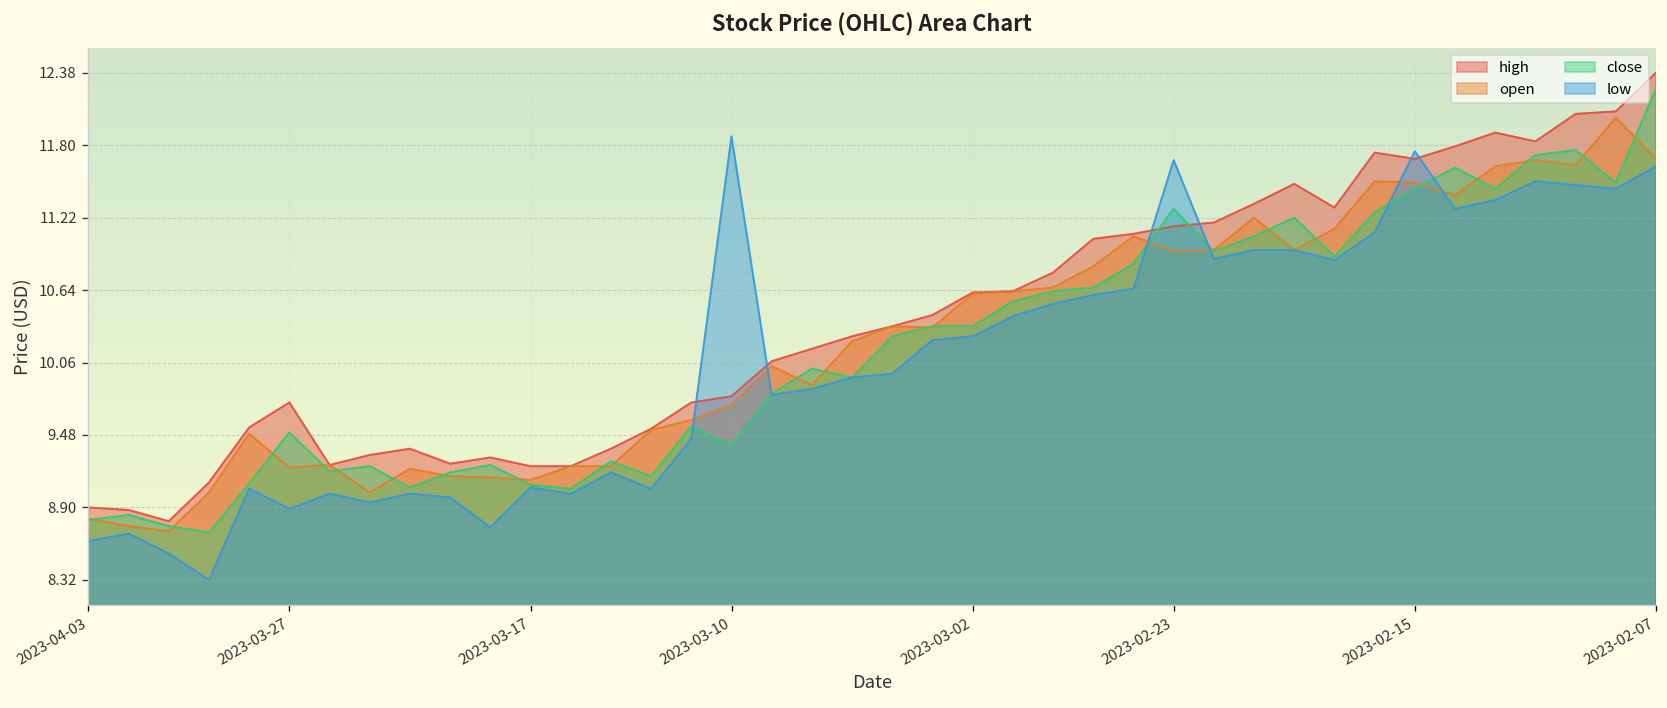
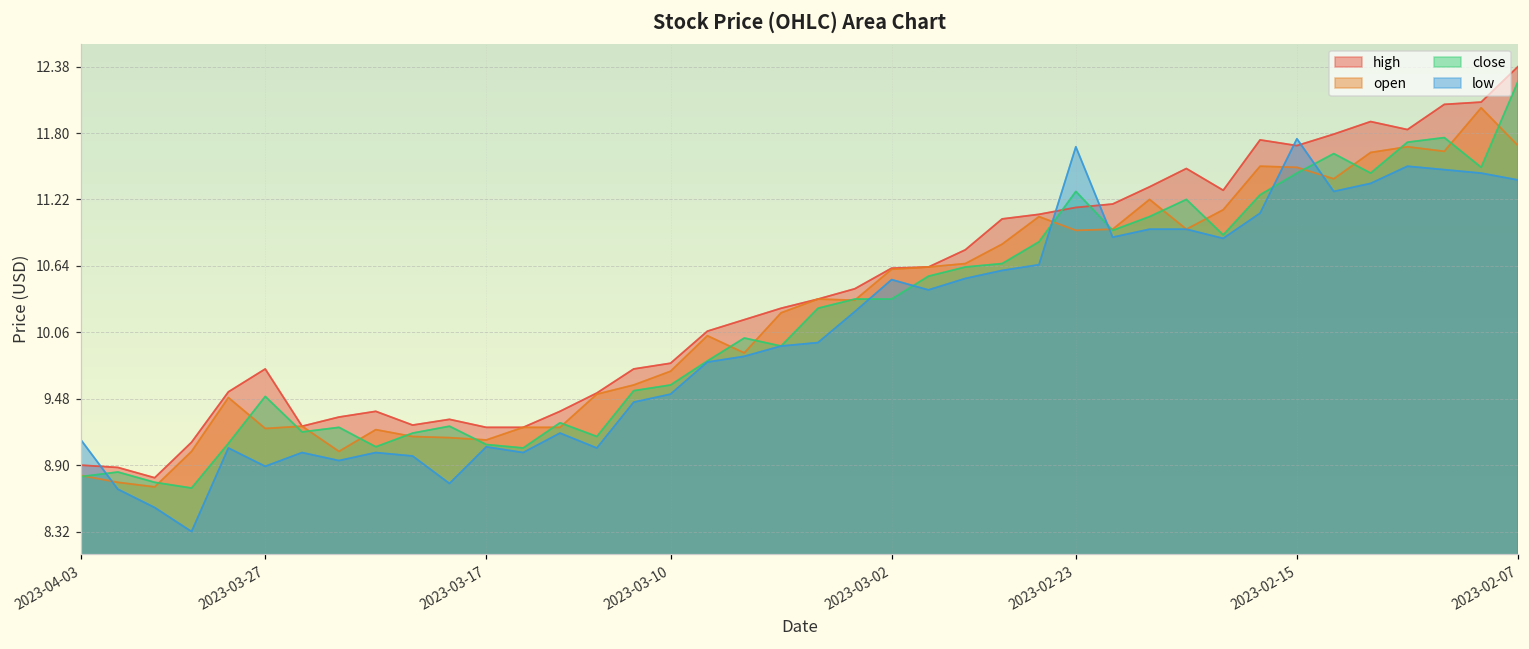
low, 2023-04-03: 8.63 -> 9.12
close, 2023-03-10: 9.4 -> 9.6
low, 2023-03-10: 11.87 -> 9.52
low, 2023-03-02: 10.27 -> 10.52
low, 2023-02-07: 11.63 -> 11.39
